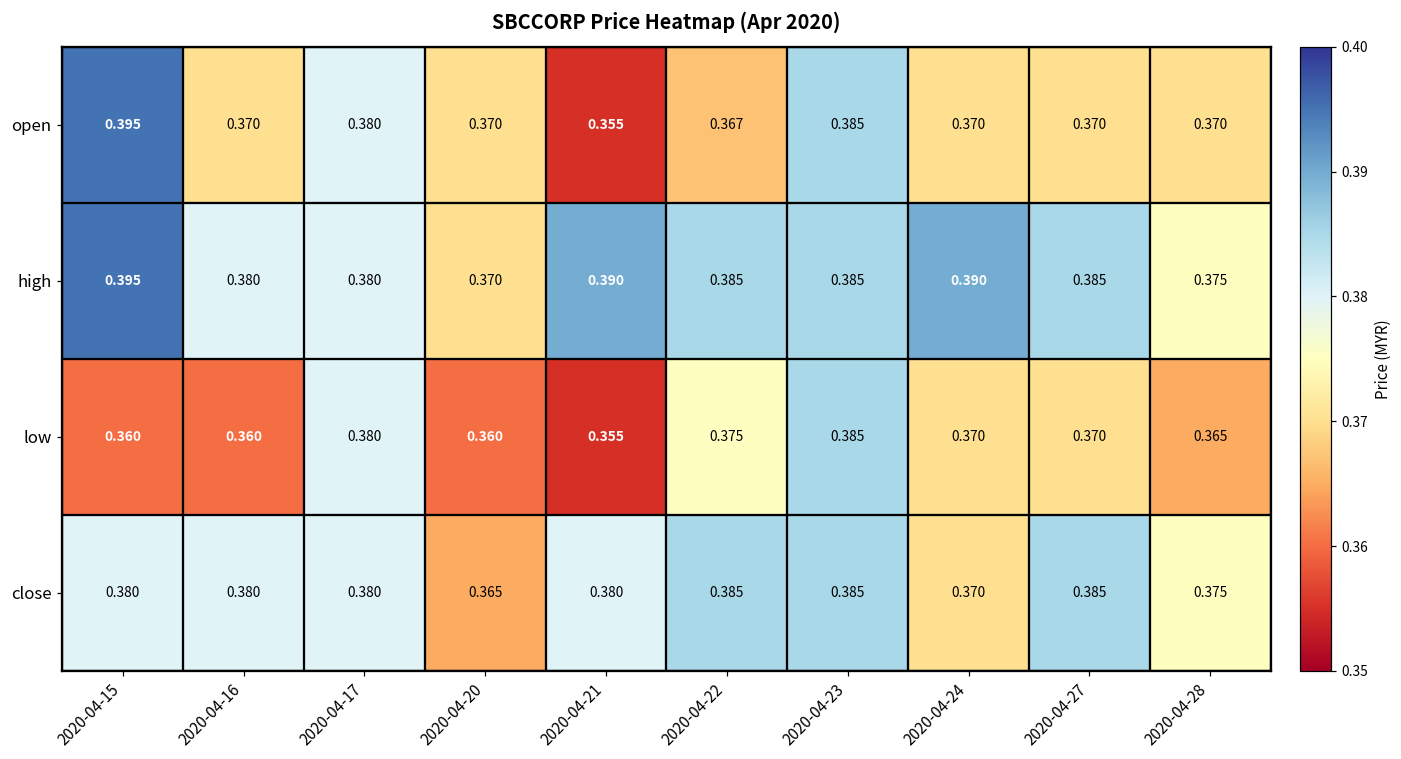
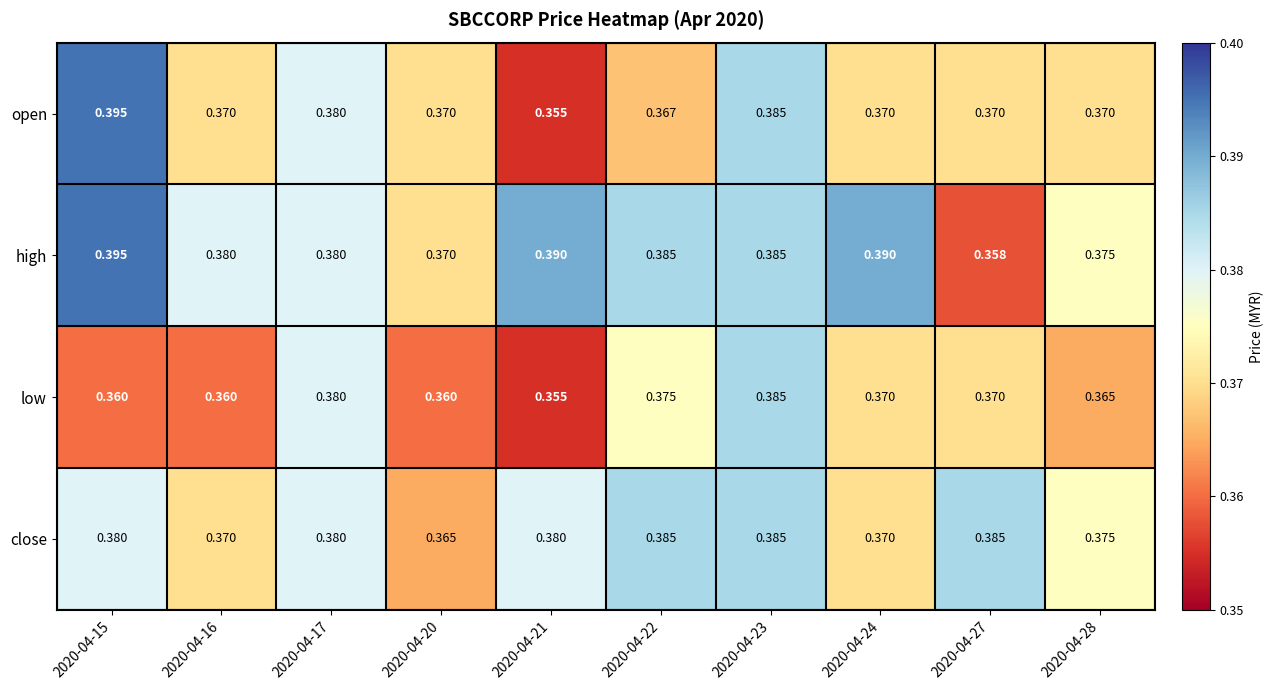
high, 2020-04-27: 0.385 -> 0.358
close, 2020-04-16: 0.380 -> 0.370
